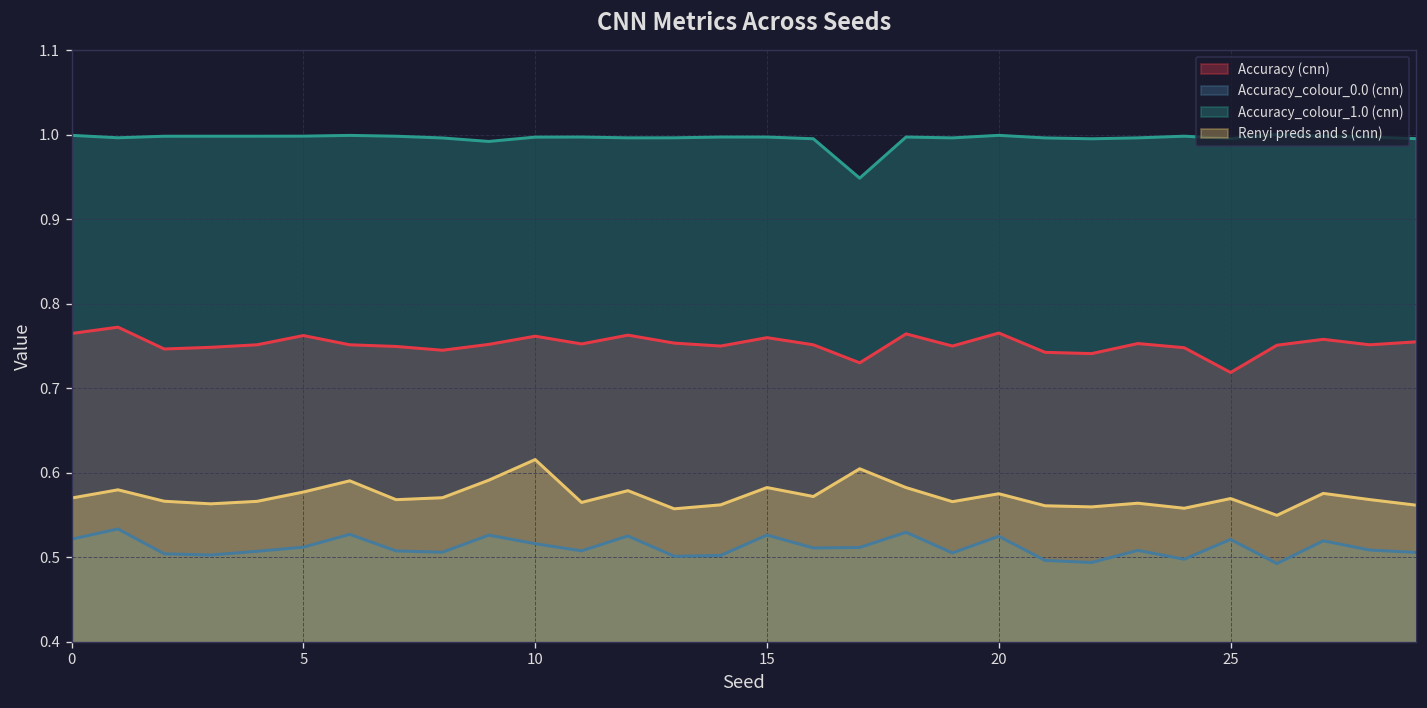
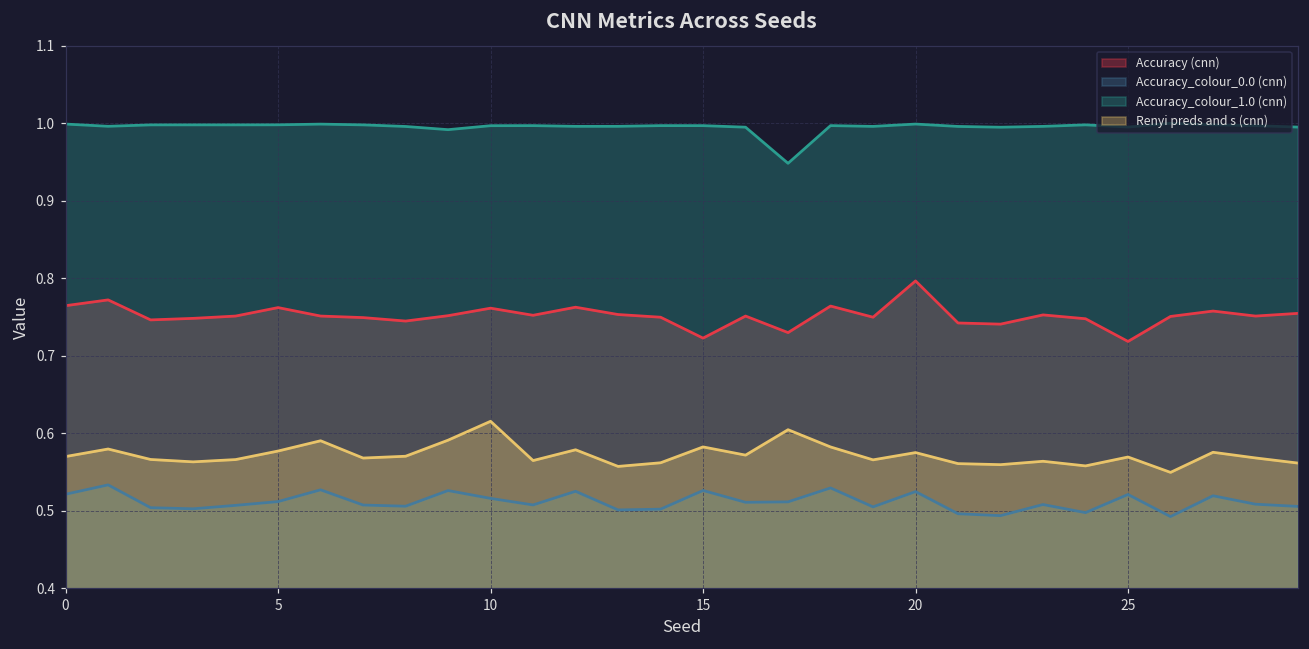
Accuracy (cnn), 15: 0.76 -> 0.72
Accuracy (cnn), 20: 0.77 -> 0.80
